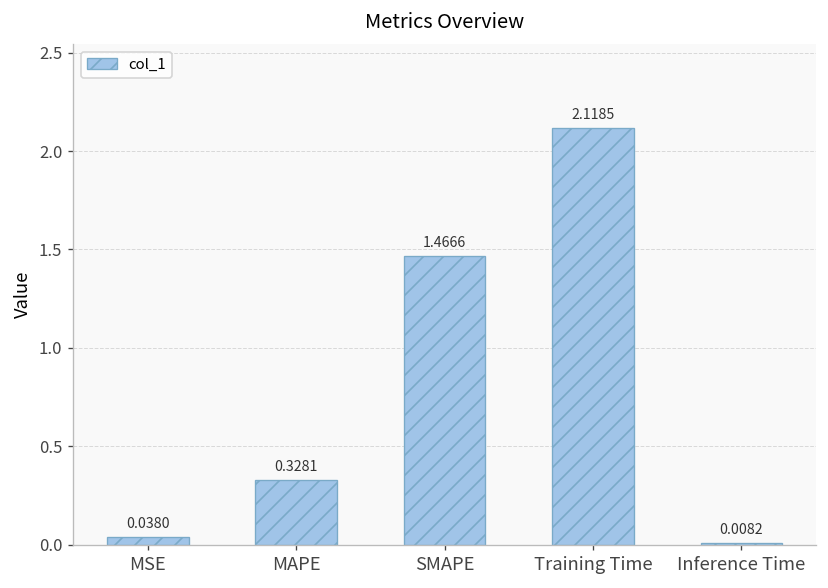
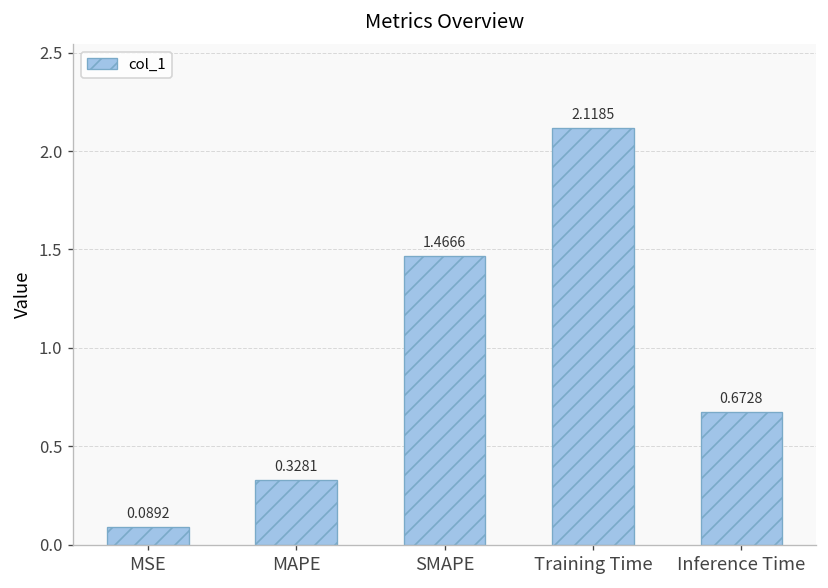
MSE: 0.0380 -> 0.0892
Inference Time: 0.0082 -> 0.6728
